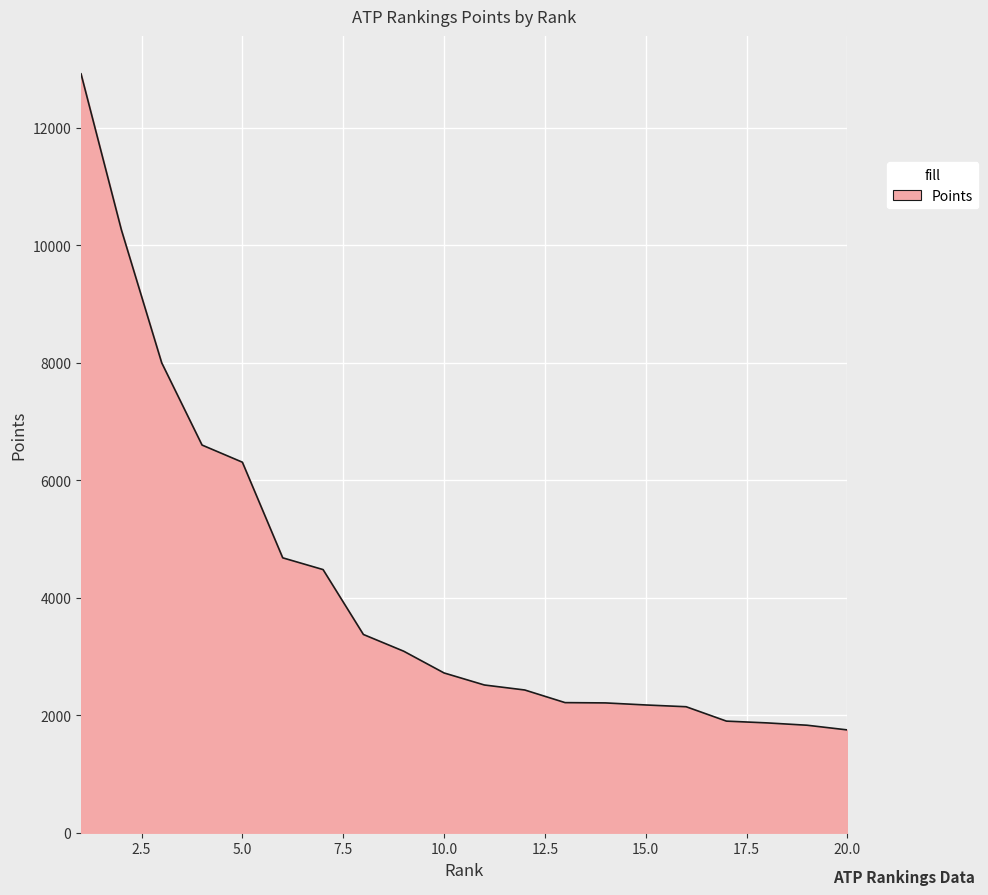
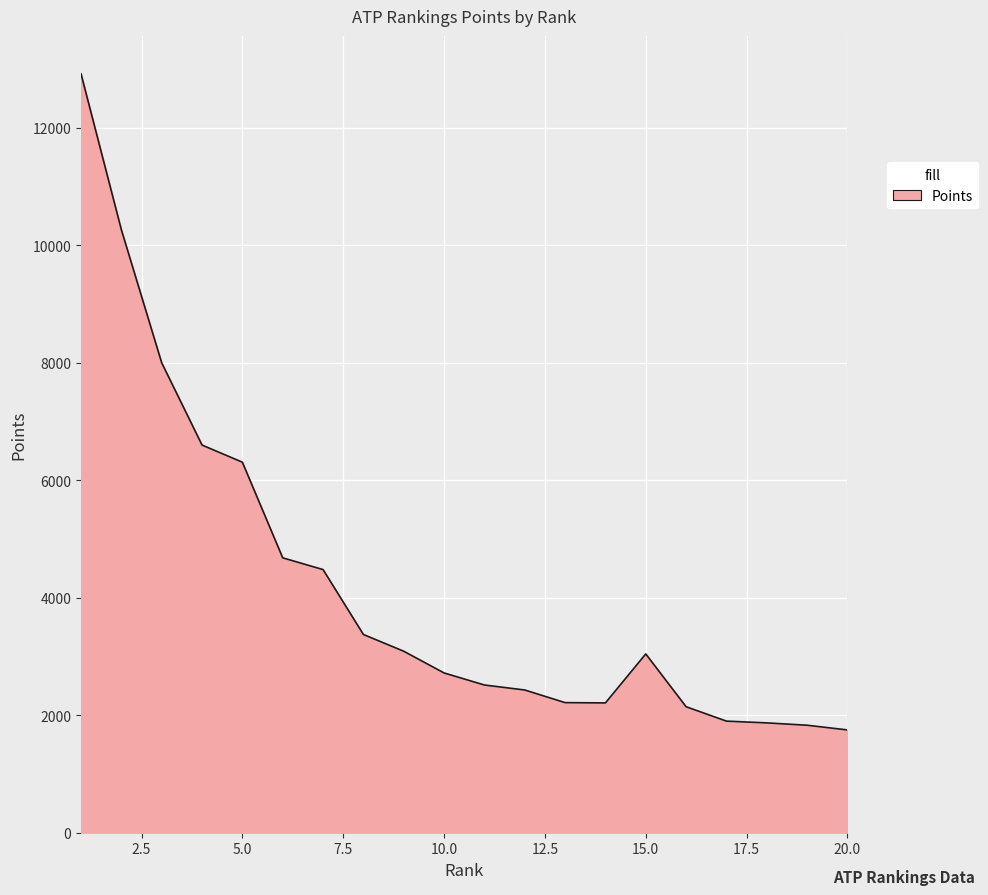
15.0: 2200 -> 3000
